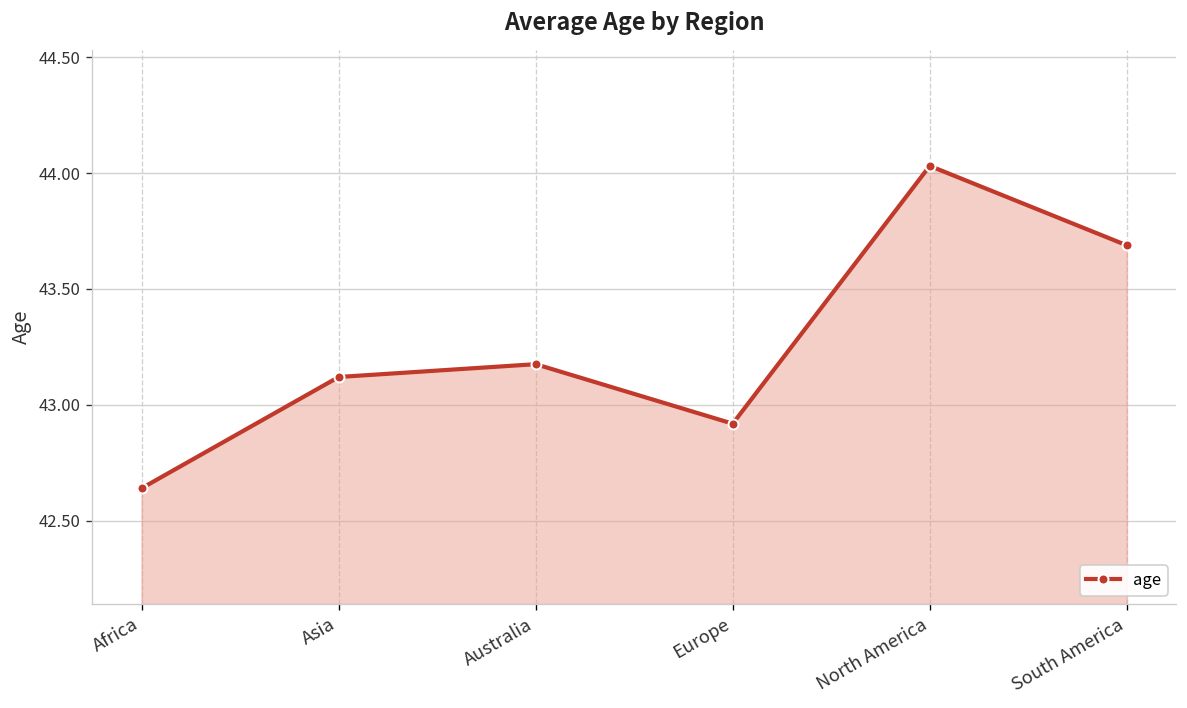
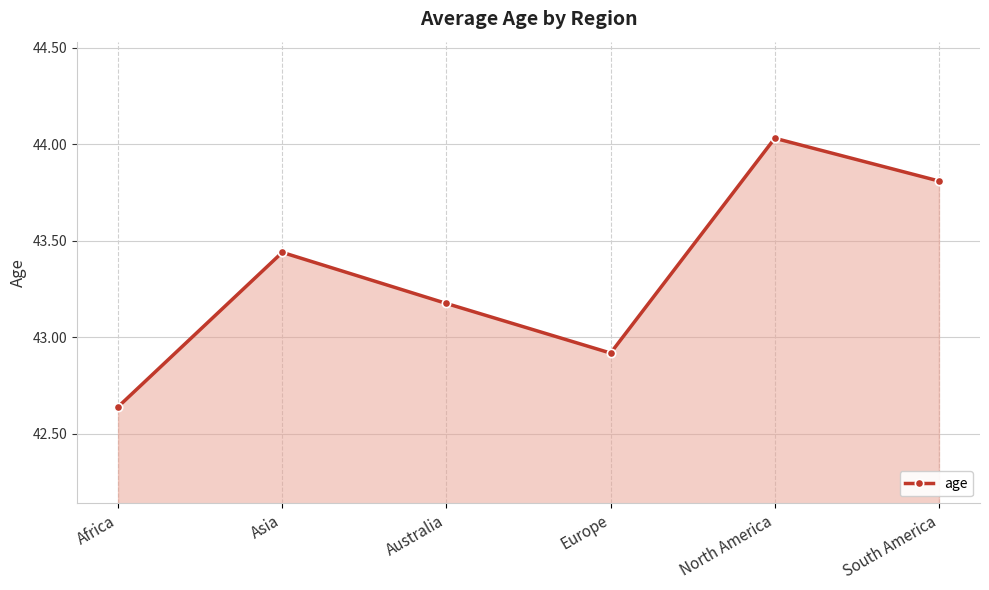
Asia: 43.12 -> 43.44
South America: 43.69 -> 43.81
